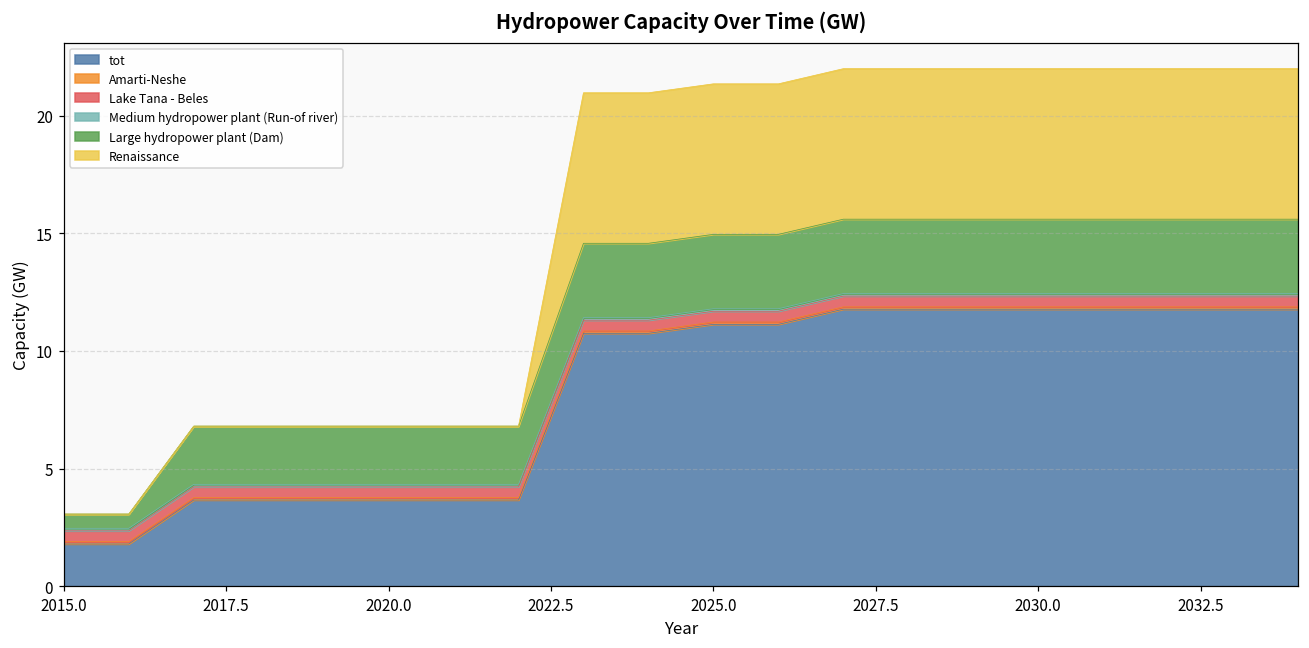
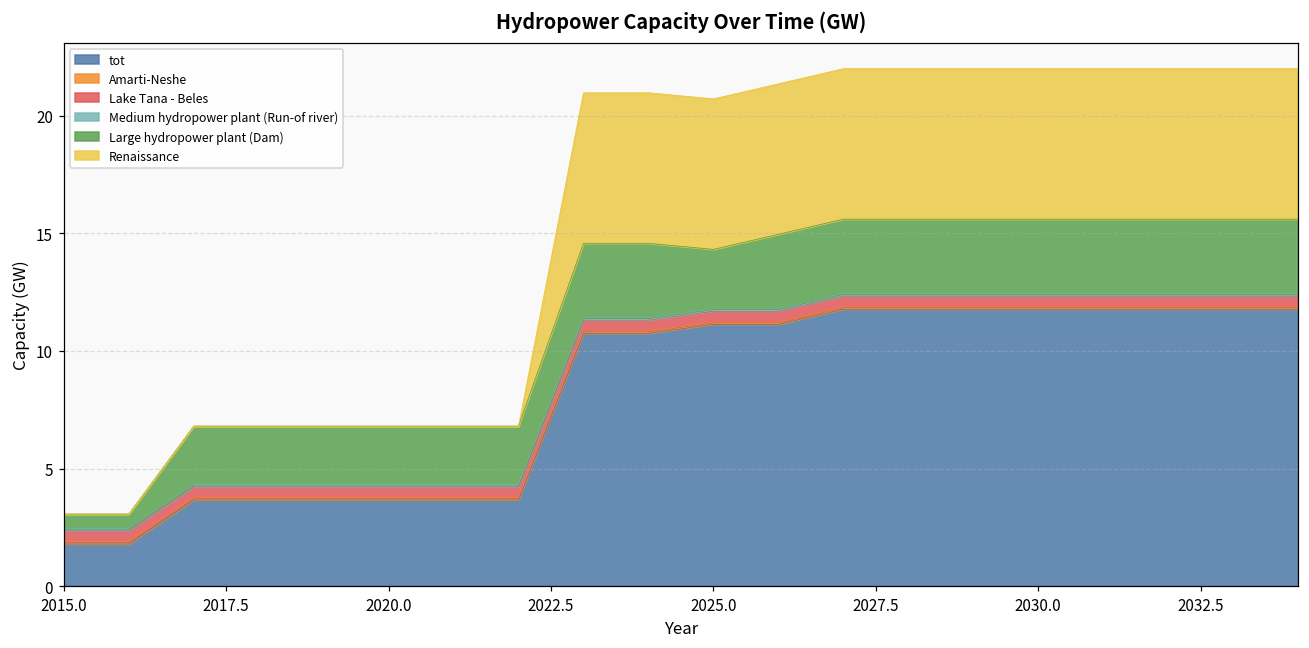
Large hydropower plant (Dam), 2025.0: 3.2 -> 2.5
